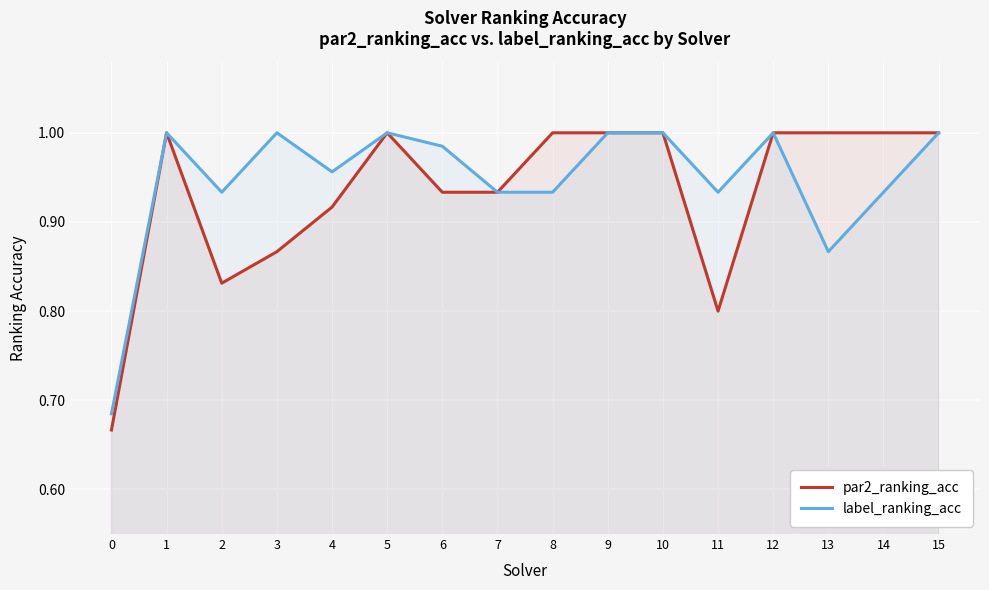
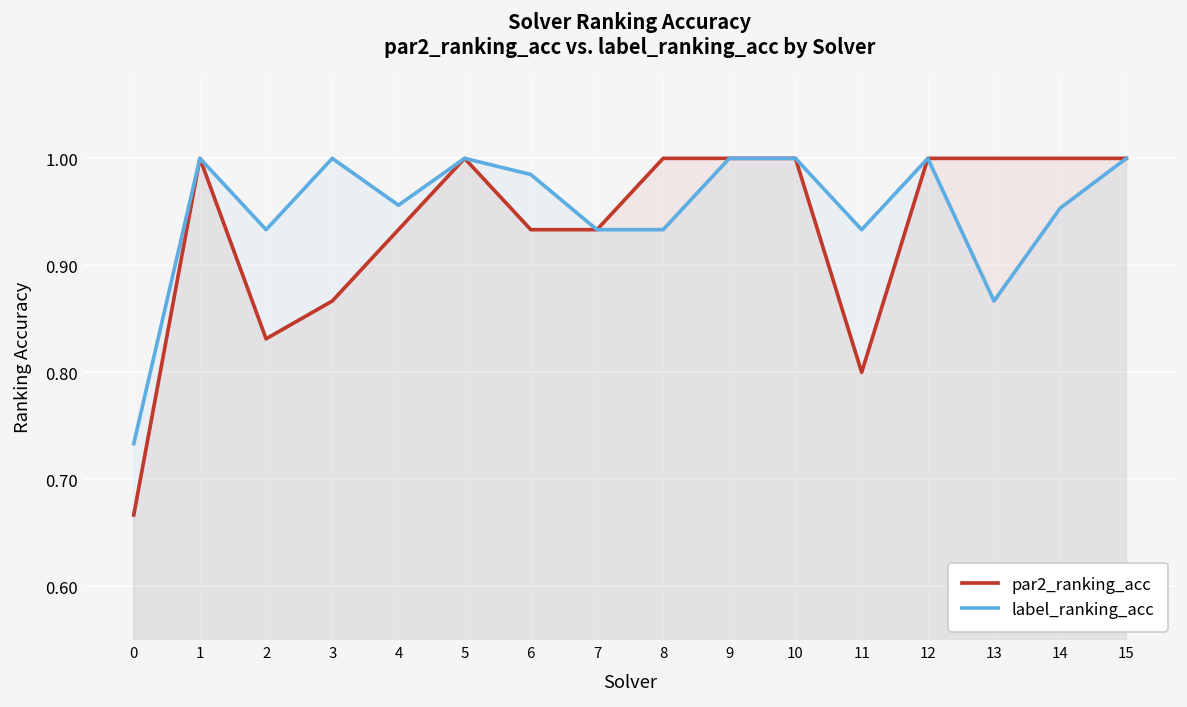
label_ranking_acc, 0: 0.68 -> 0.73
par2_ranking_acc, 4: 0.92 -> 0.93
label_ranking_acc, 14: 0.93 -> 0.95
